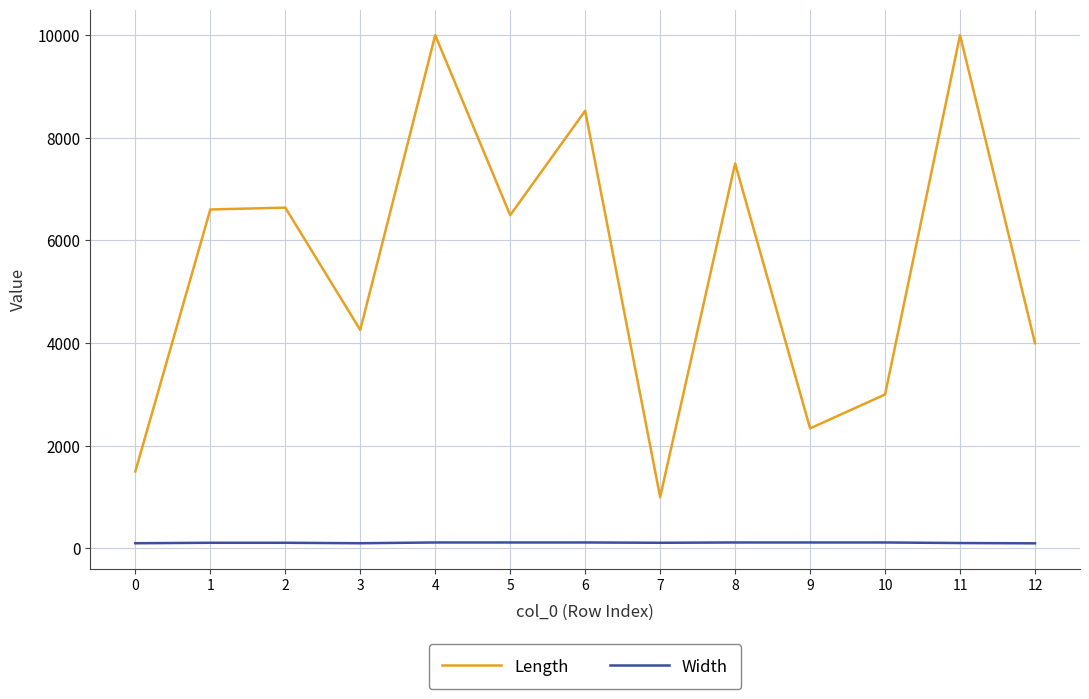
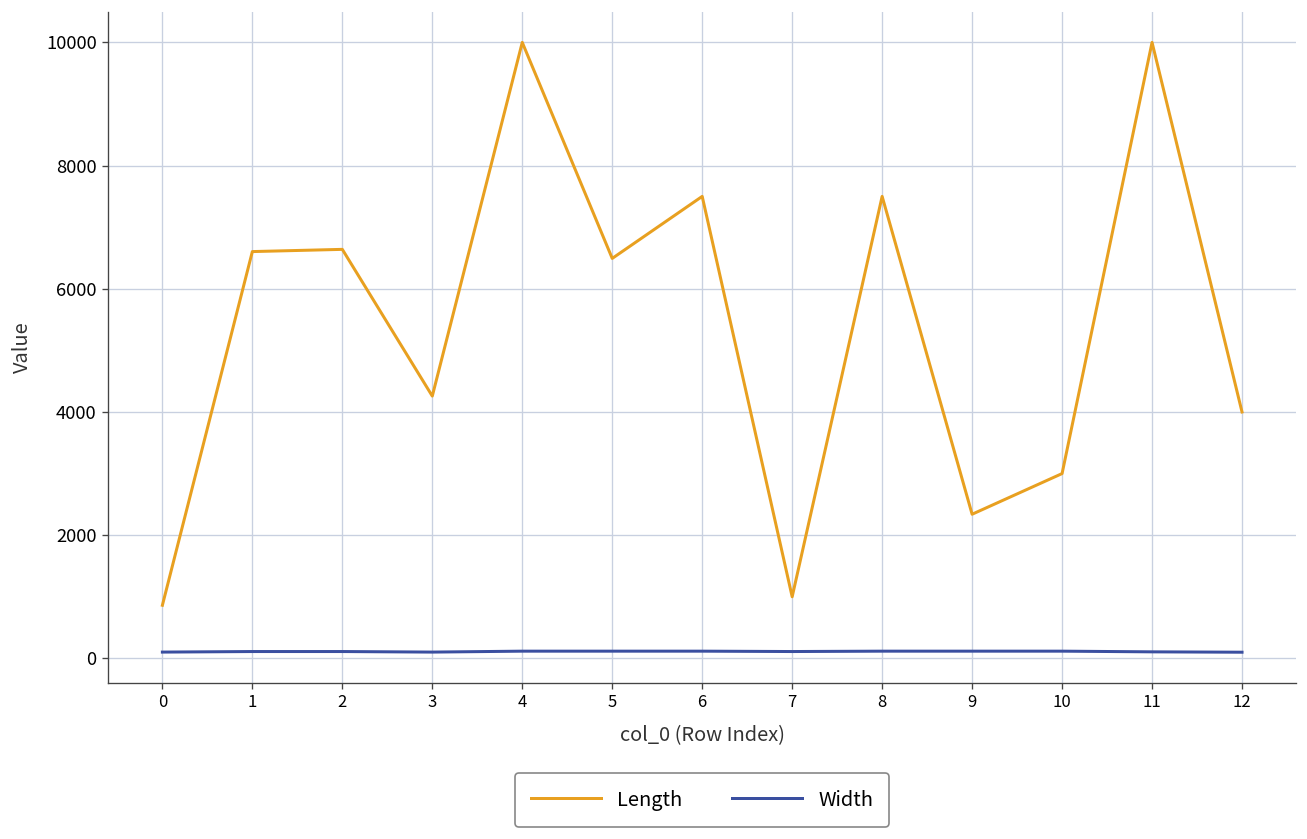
Length, 0: 1500 -> 900
Length, 6: 8500 -> 7500
